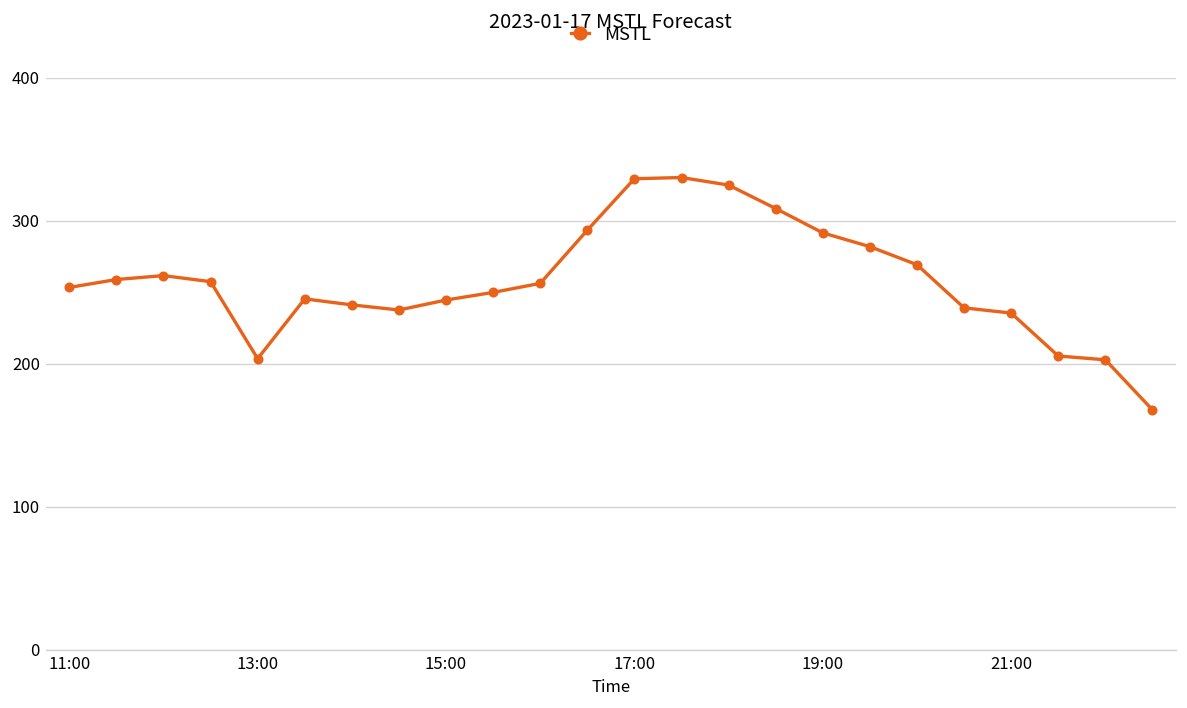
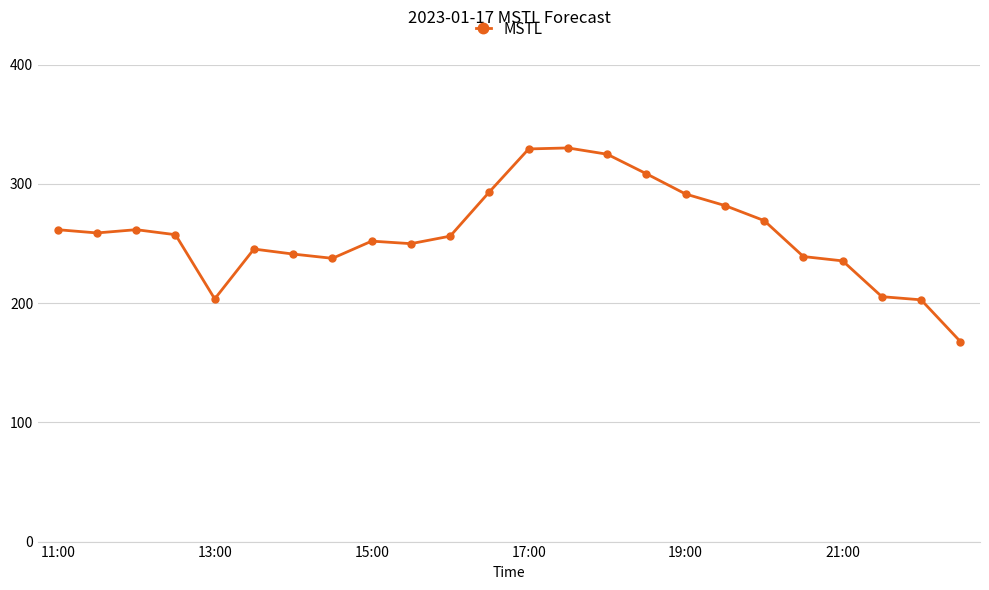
11:00: 253 -> 262
15:00: 245 -> 252
